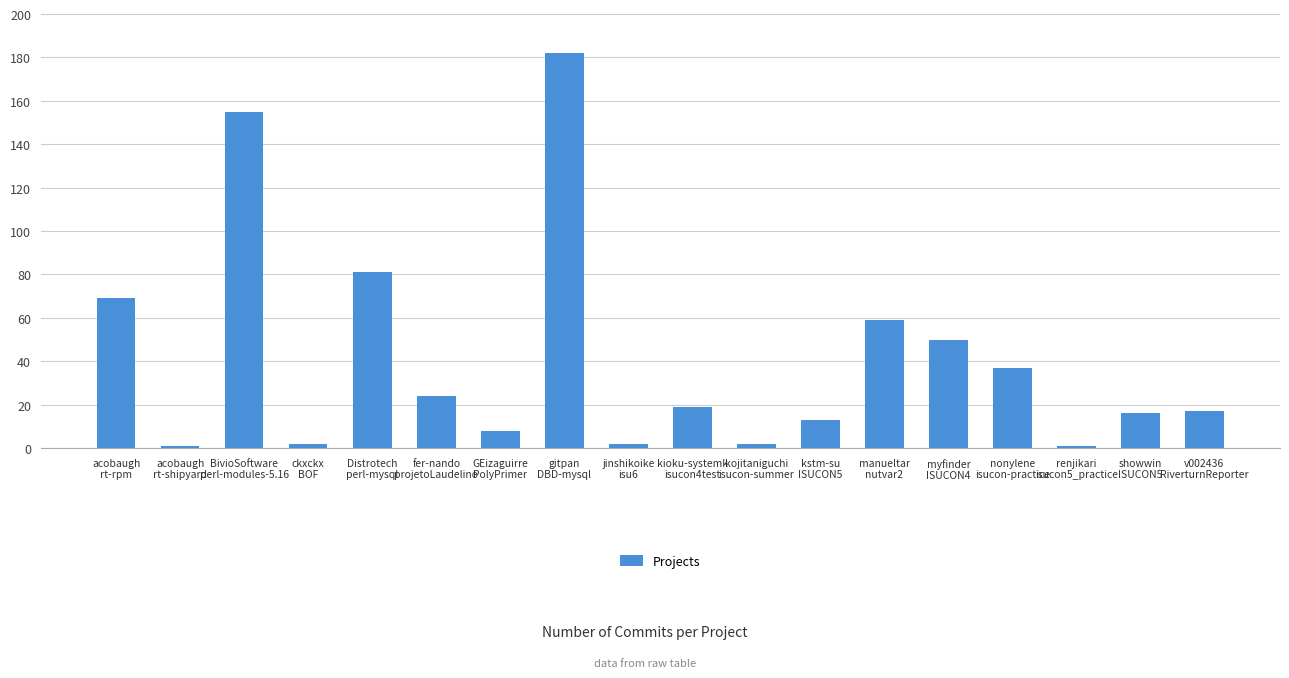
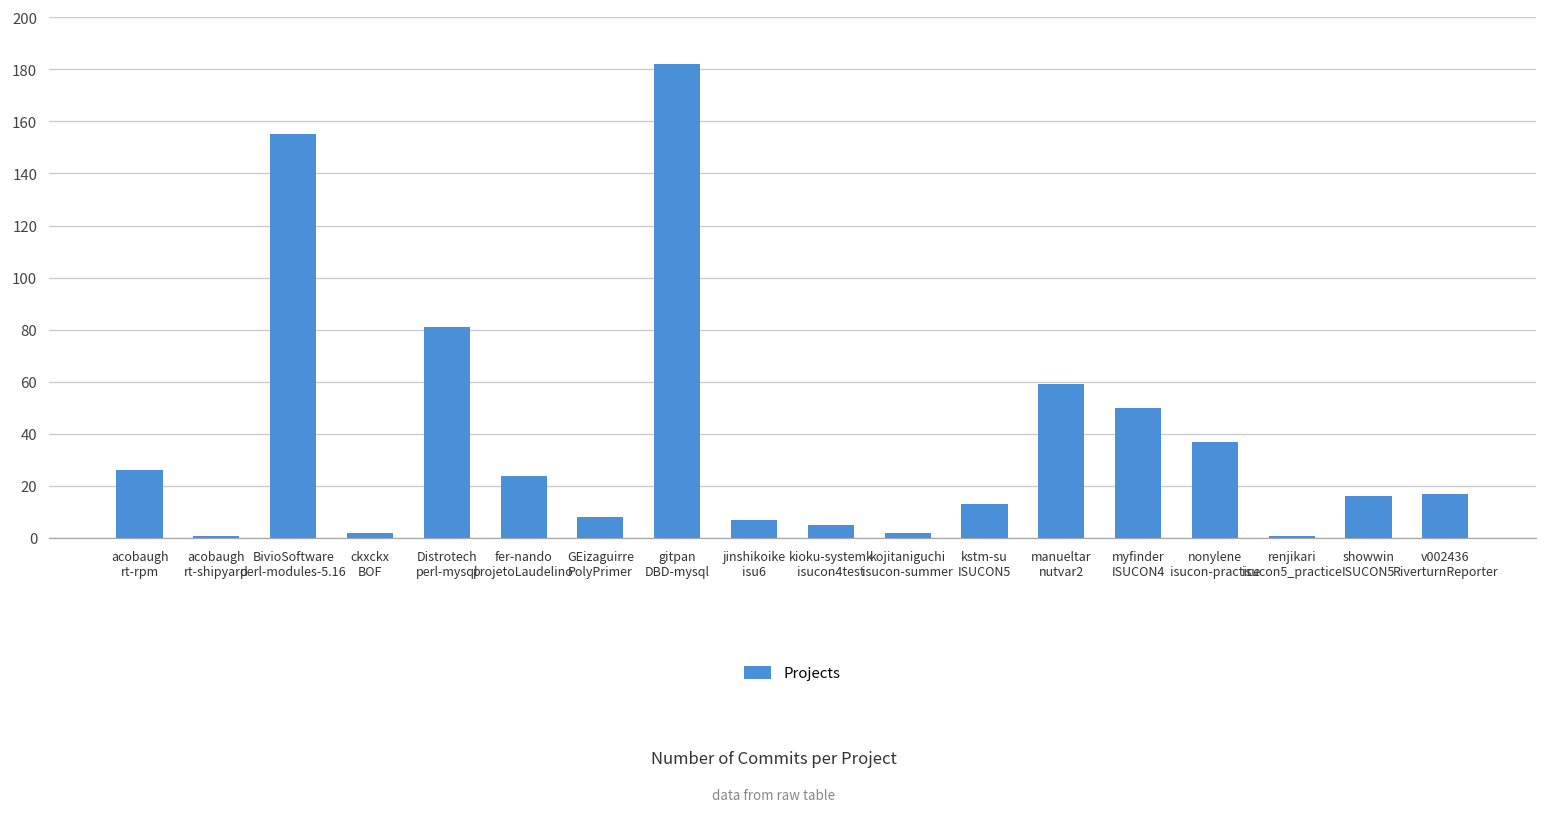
acobaugh rt-rpm: 69 -> 26
jinshikoike isu6: 2 -> 7
kioku-systemk isucon4test: 19 -> 5
